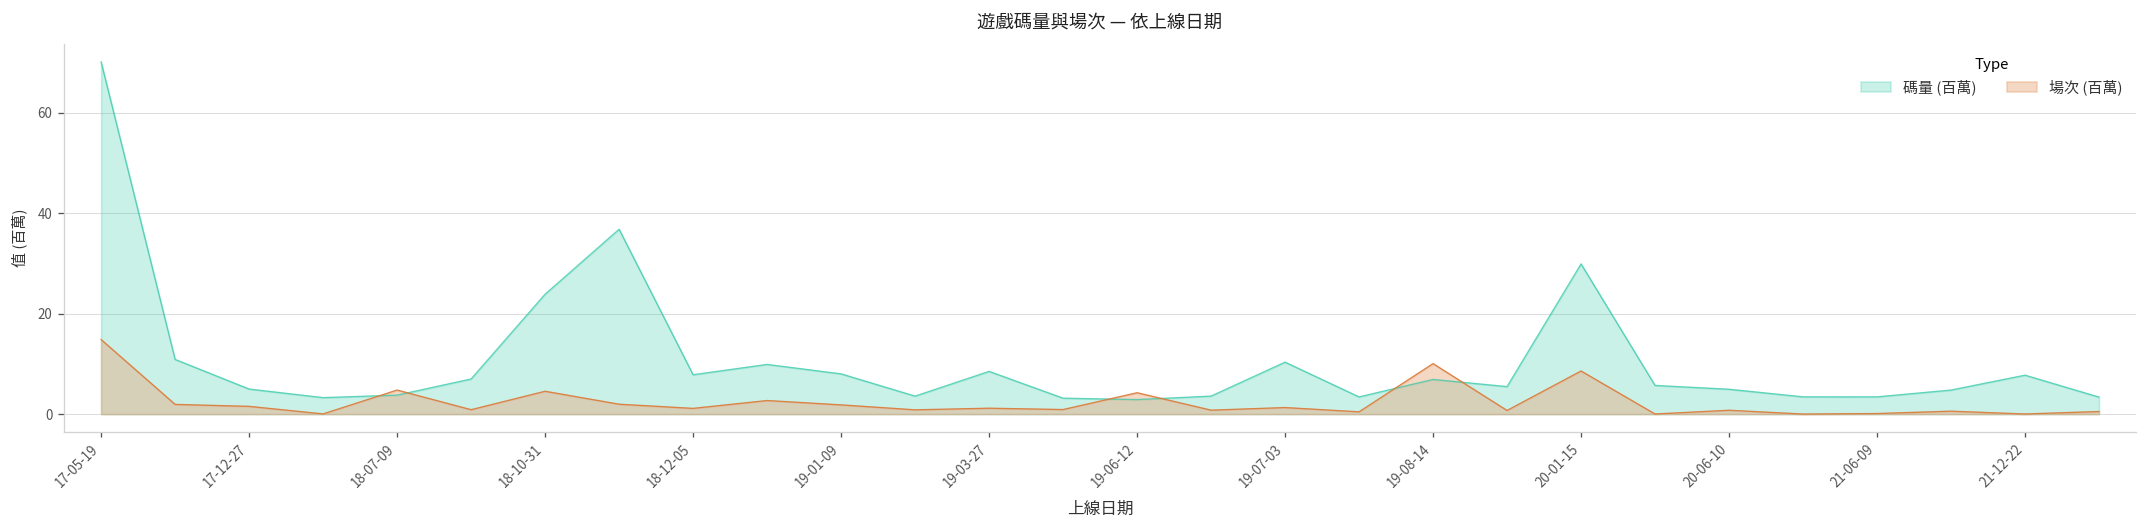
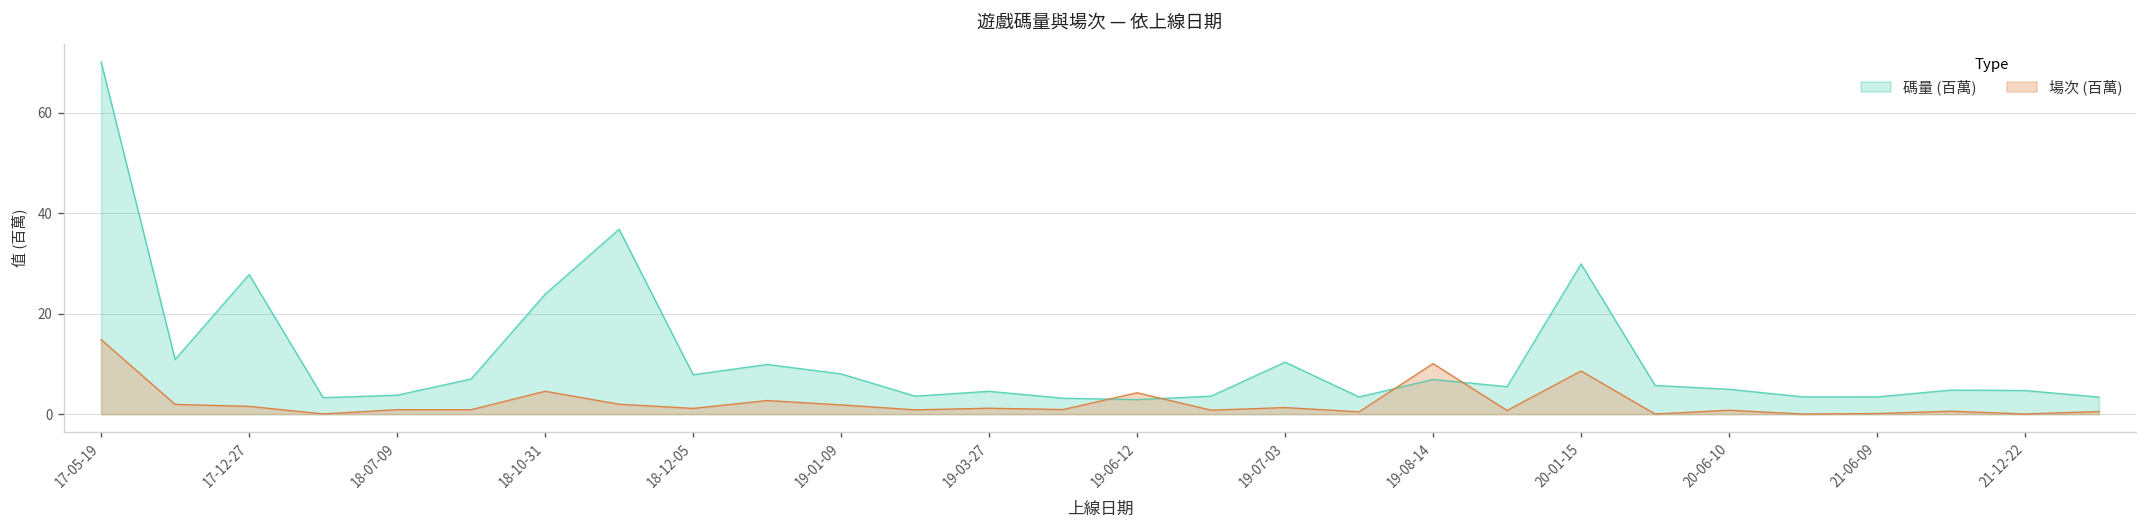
碼量 (百萬), 17-12-27: 5 -> 28
場次 (百萬), 18-07-09: 5 -> 1
碼量 (百萬), 19-03-27: 9 -> 5
碼量 (百萬), 21-12-22: 8 -> 5
